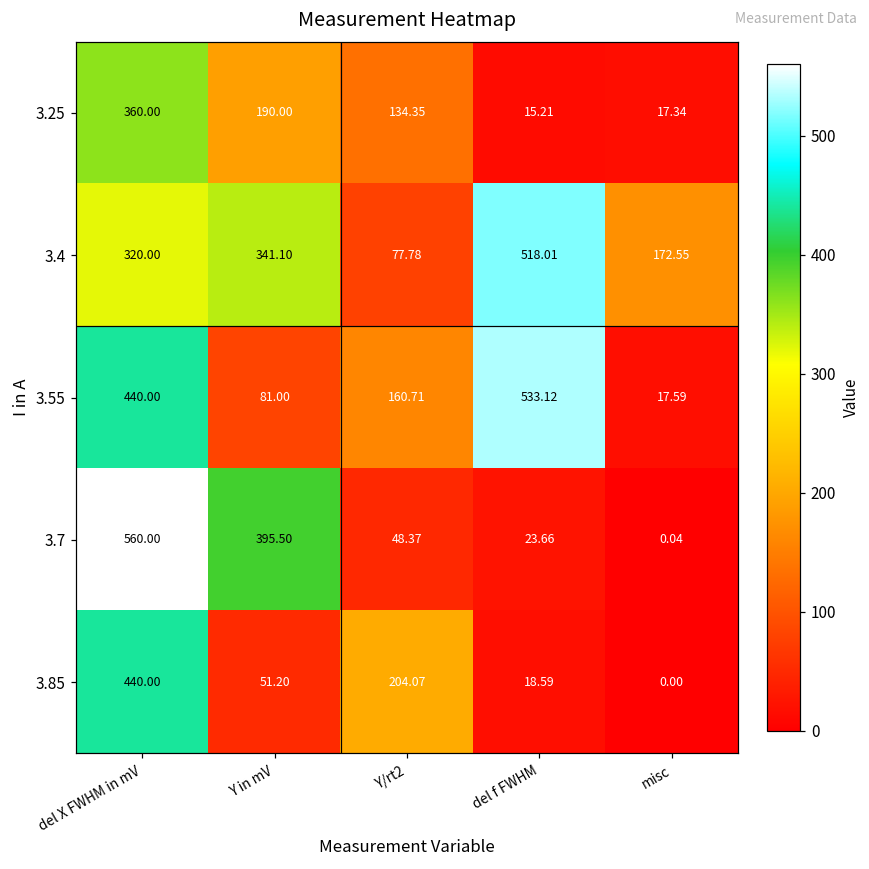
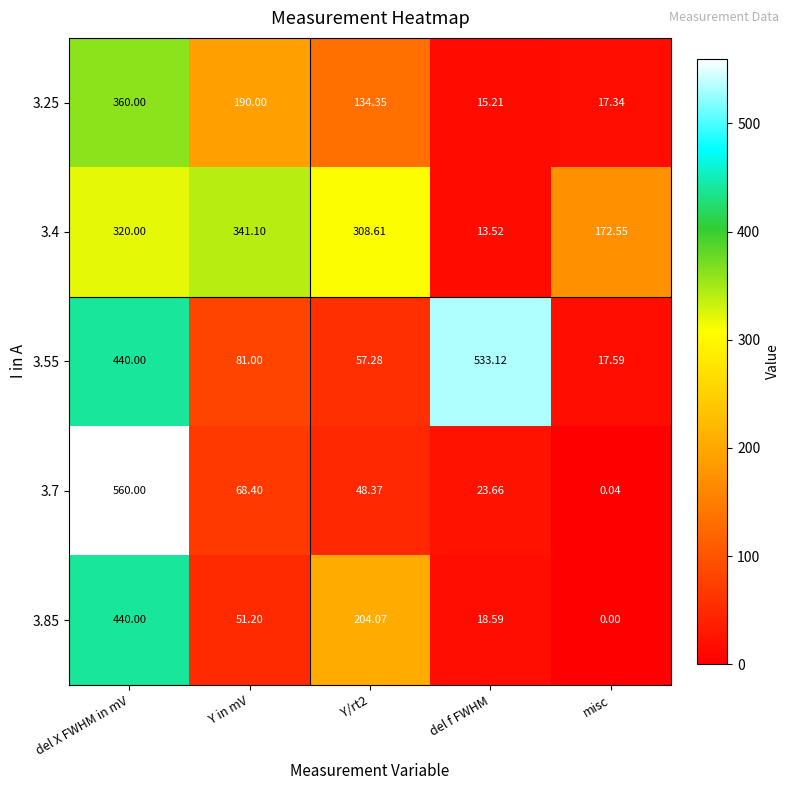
3.4, Y/rt2: 77.78 -> 308.61
3.4, del f FWHM: 518.01 -> 13.52
3.55, Y/rt2: 160.71 -> 57.28
3.7, Y in mV: 395.50 -> 68.40
